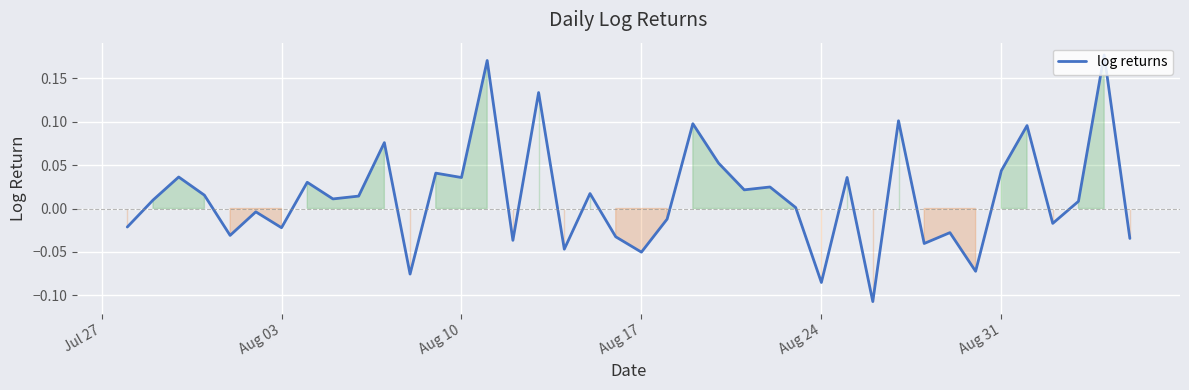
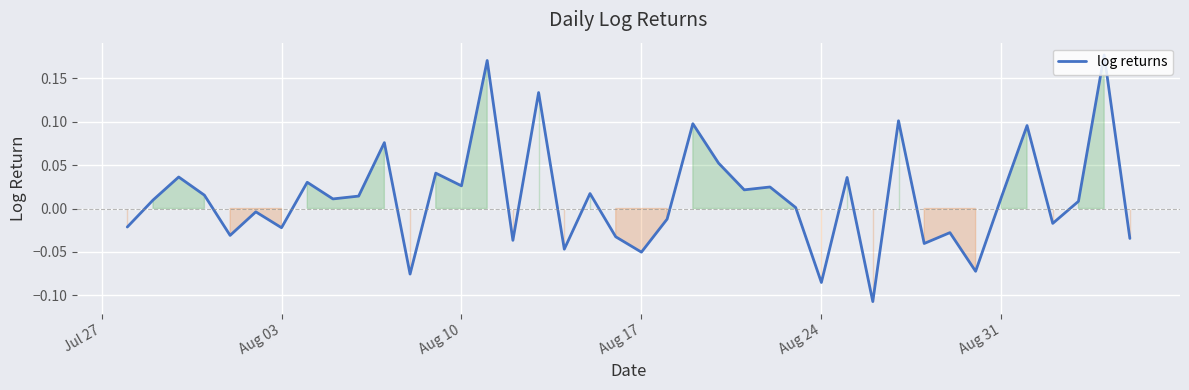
Aug 10: 0.04 -> 0.03
Aug 31: 0.04 -> 0.01
